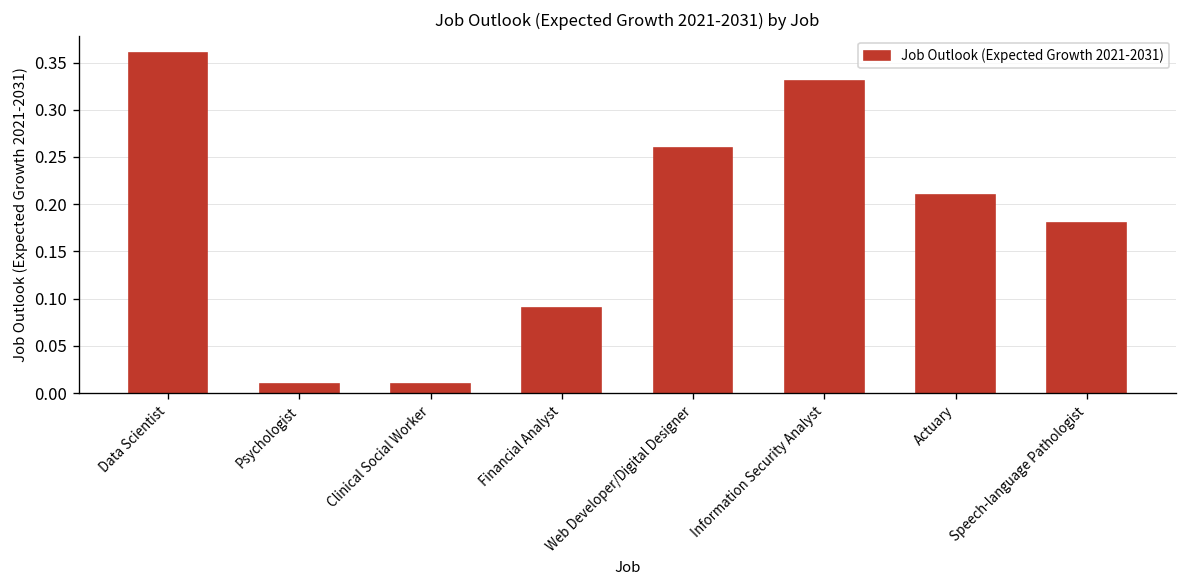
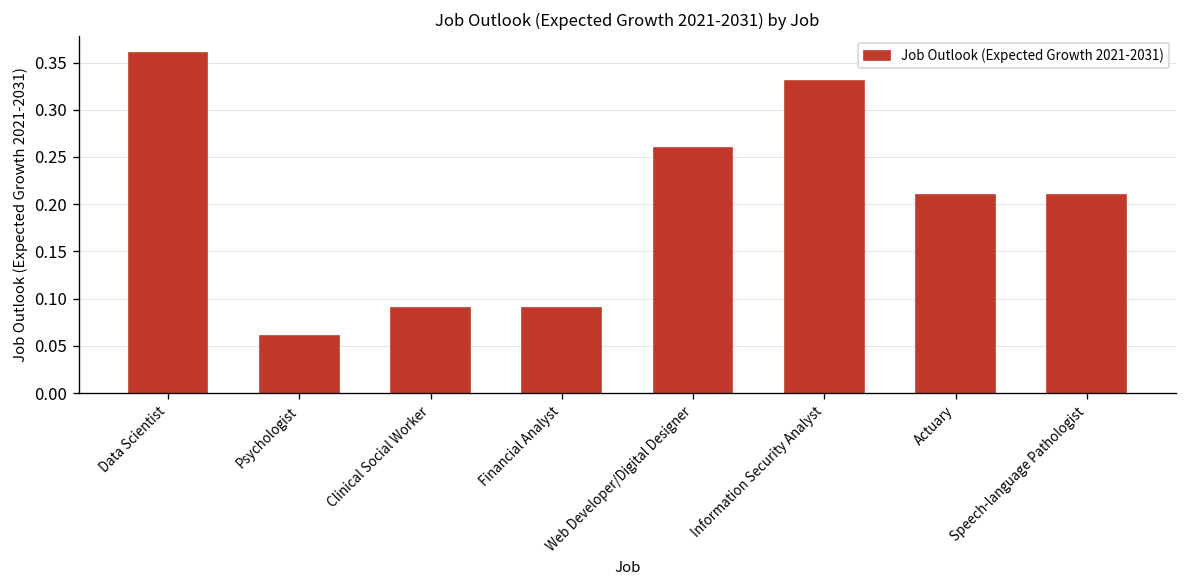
Psychologist: 0.01 -> 0.06
Clinical Social Worker: 0.01 -> 0.09
Speech-language Pathologist: 0.18 -> 0.21
